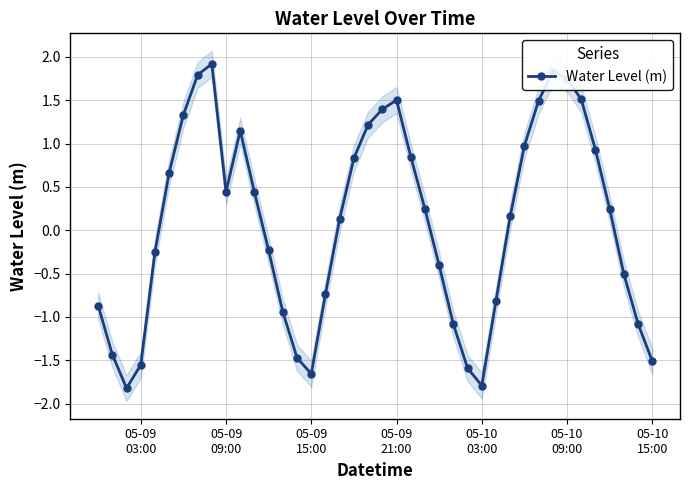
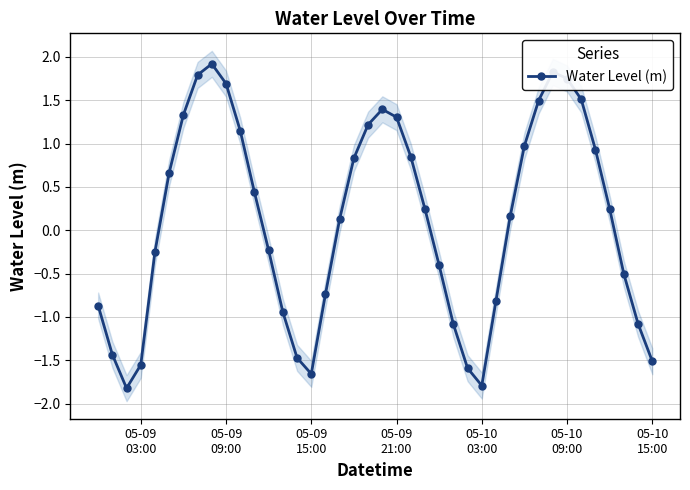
Water Level (m), 05-09 09:00: 0.4 -> 1.7
Water Level (m), 05-09 21:00: 1.5 -> 1.3
